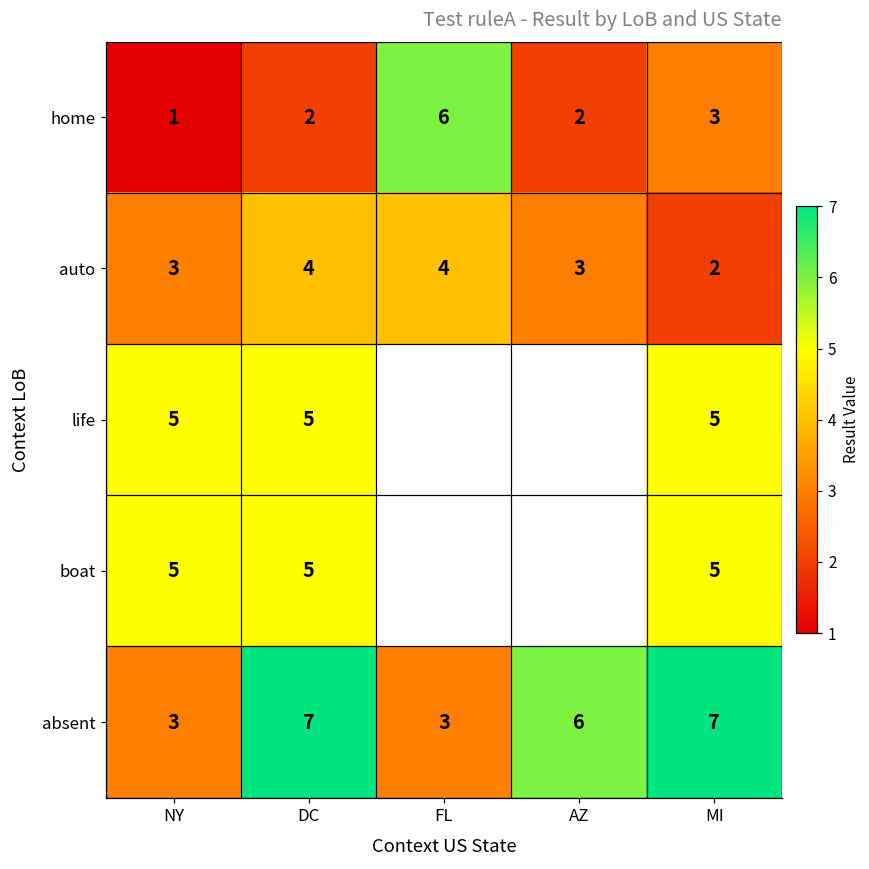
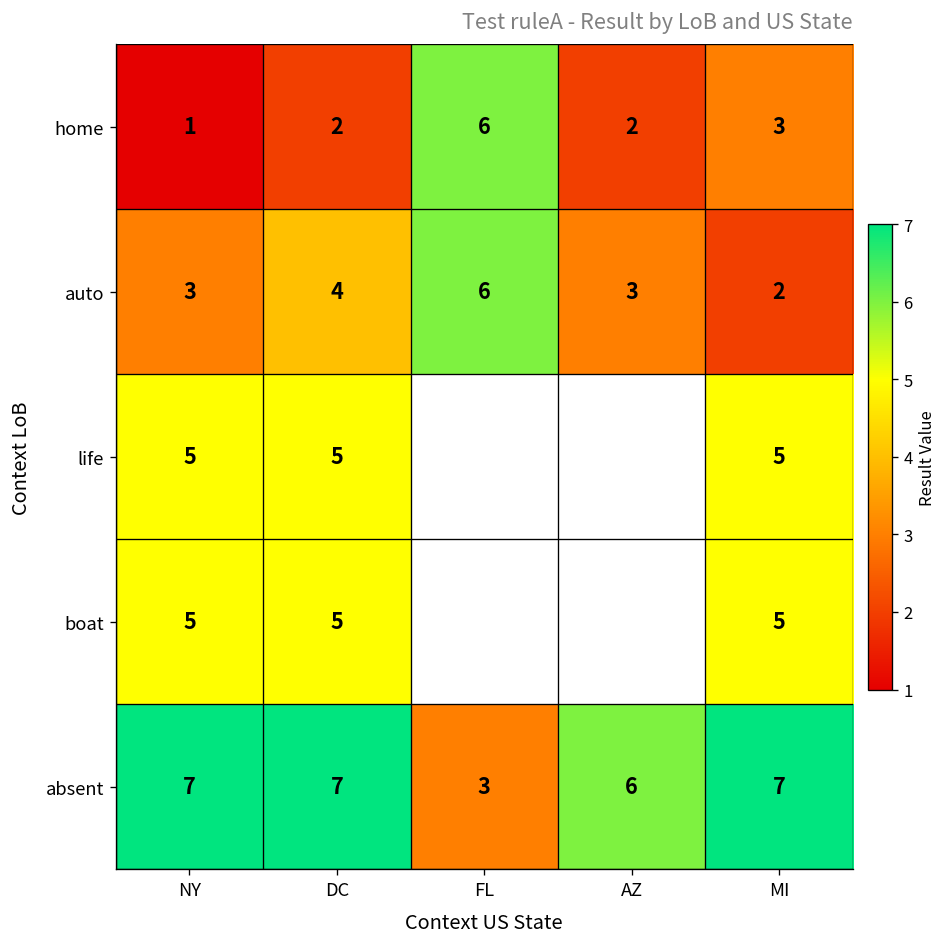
auto, FL: 4 -> 6
absent, NY: 3 -> 7
